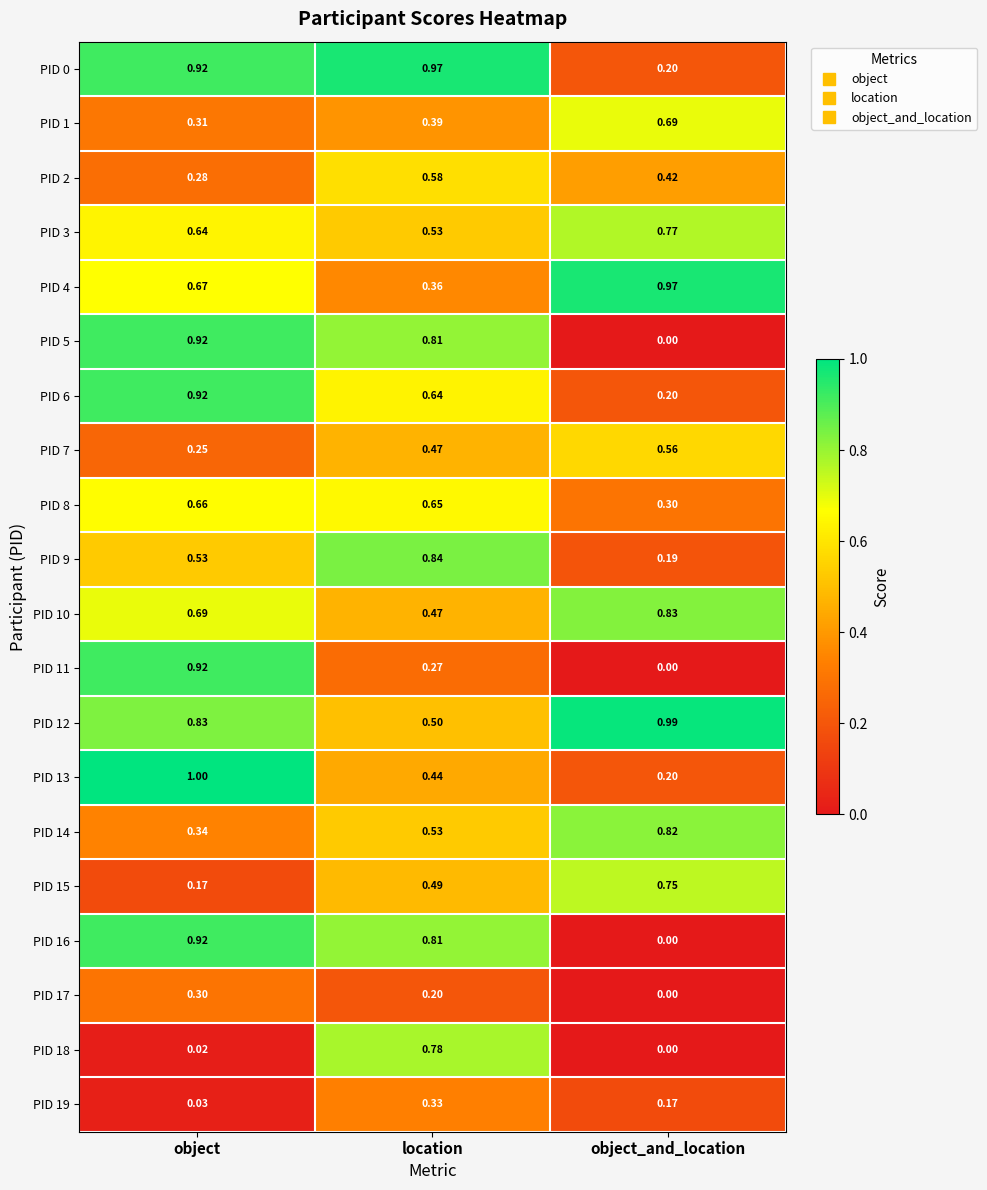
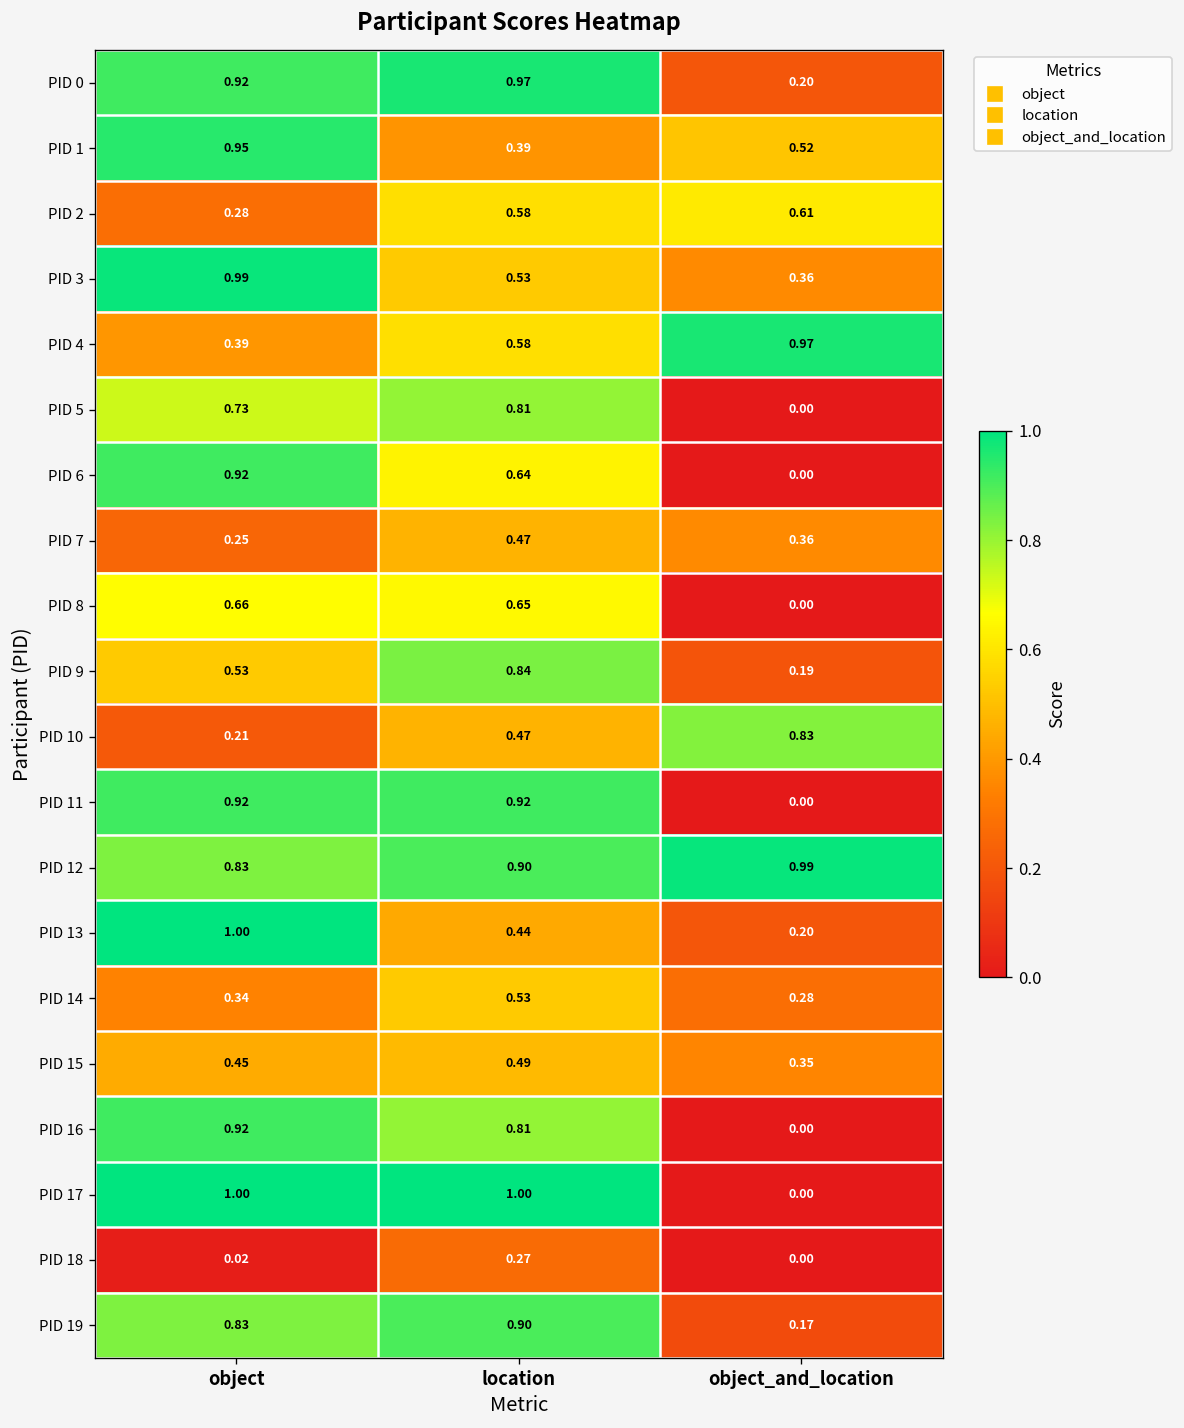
PID 1, object: 0.31 -> 0.95
PID 1, object_and_location: 0.69 -> 0.52
PID 2, object_and_location: 0.42 -> 0.61
PID 3, object: 0.64 -> 0.99
PID 3, object_and_location: 0.77 -> 0.36
PID 4, object: 0.67 -> 0.39
PID 4, location: 0.36 -> 0.58
PID 5, object: 0.92 -> 0.73
PID 6, object_and_location: 0.20 -> 0.00
PID 7, object_and_location: 0.56 -> 0.36
PID 8, object_and_location: 0.30 -> 0.00
PID 10, object: 0.69 -> 0.21
PID 11, location: 0.27 -> 0.92
PID 12, location: 0.50 -> 0.90
PID 14, object_and_location: 0.82 -> 0.28
PID 15, object: 0.17 -> 0.45
PID 15, object_and_location: 0.75 -> 0.35
PID 17, object: 0.30 -> 1.00
PID 17, location: 0.20 -> 1.00
PID 18, location: 0.78 -> 0.27
PID 19, object: 0.03 -> 0.83
PID 19, location: 0.33 -> 0.90
